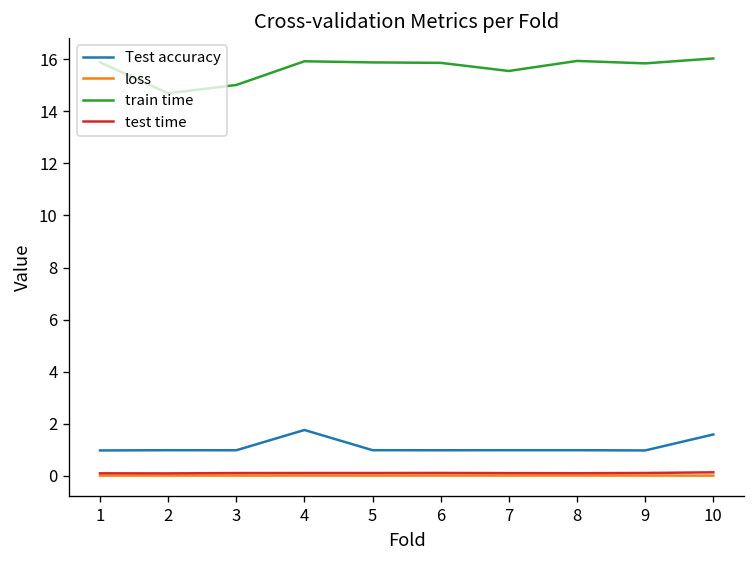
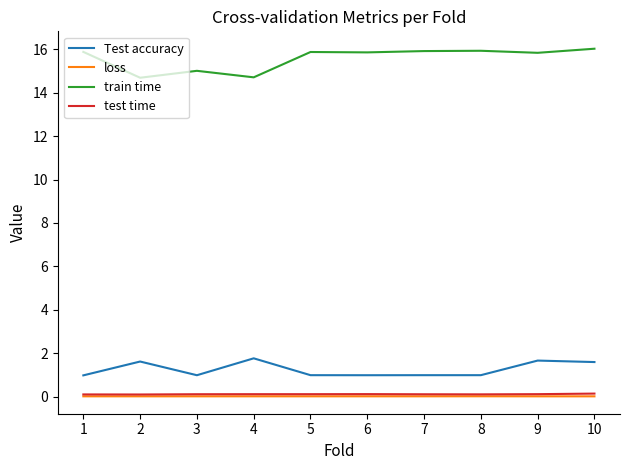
Test accuracy, 2: 1.0 -> 1.6
train time, 4: 15.9 -> 14.7
train time, 7: 15.6 -> 15.9
Test accuracy, 9: 1.0 -> 1.7
